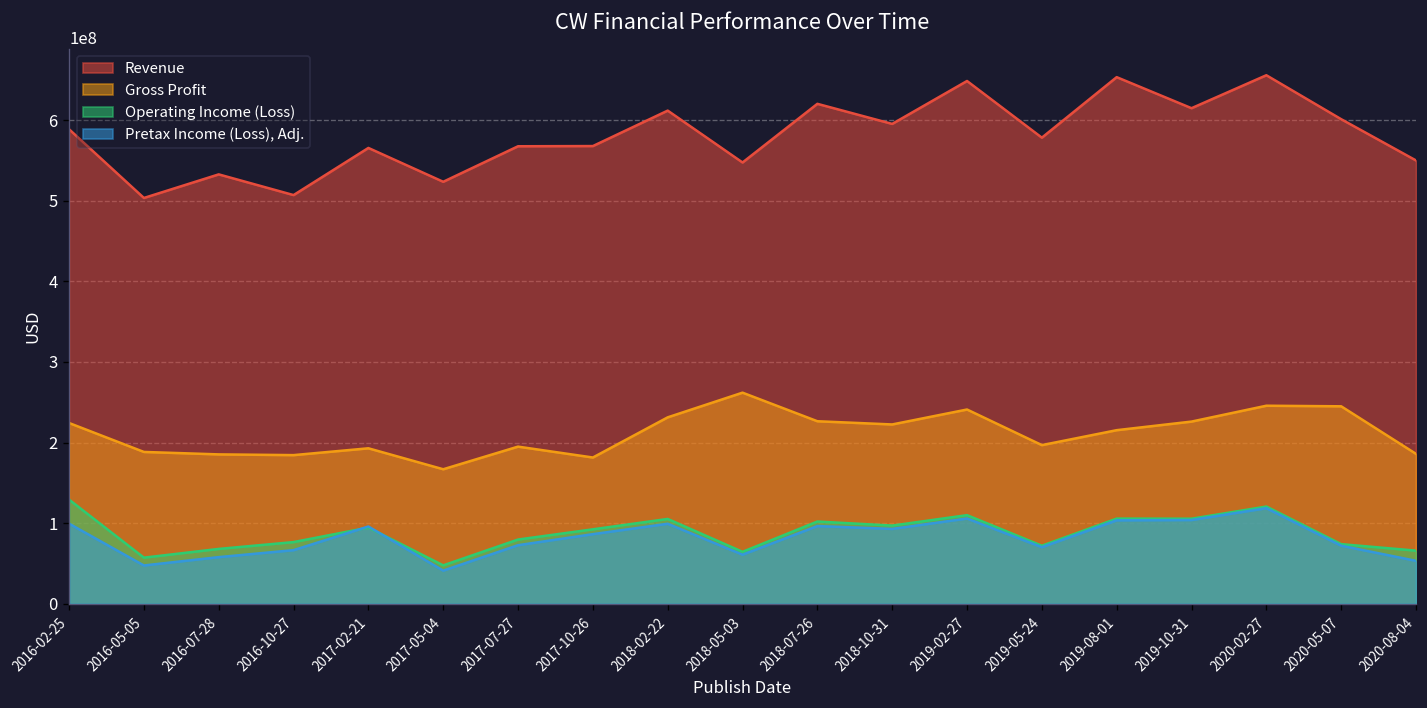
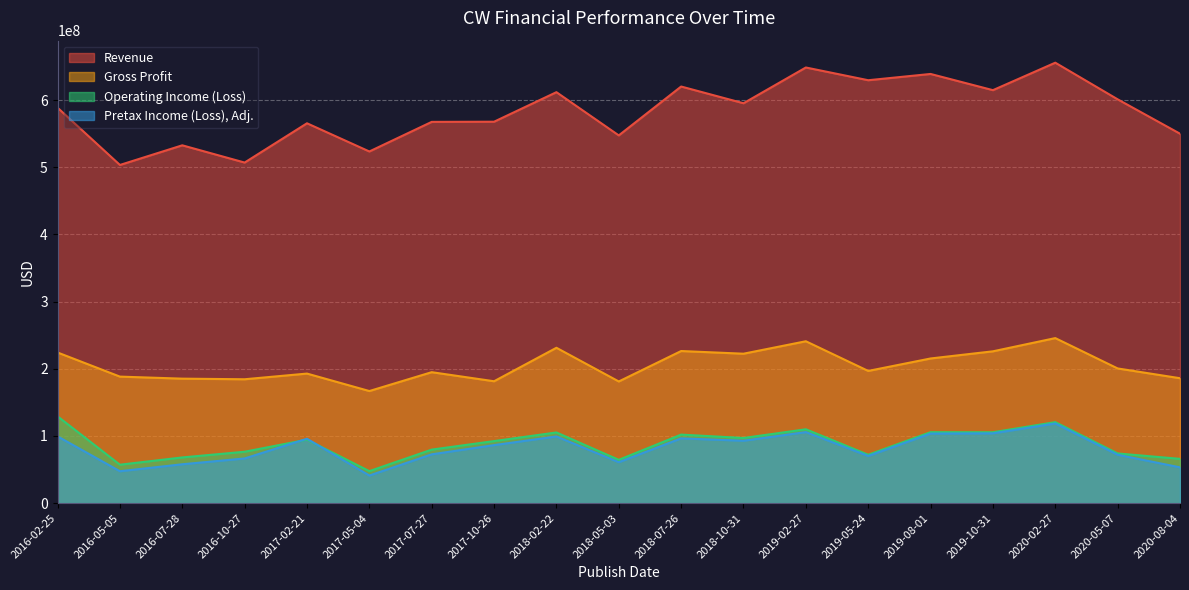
Gross Profit, 2018-05-03: 260000000 -> 180000000
Revenue, 2019-05-24: 580000000 -> 630000000
Revenue, 2019-08-01: 650000000 -> 640000000
Gross Profit, 2020-05-07: 250000000 -> 200000000
